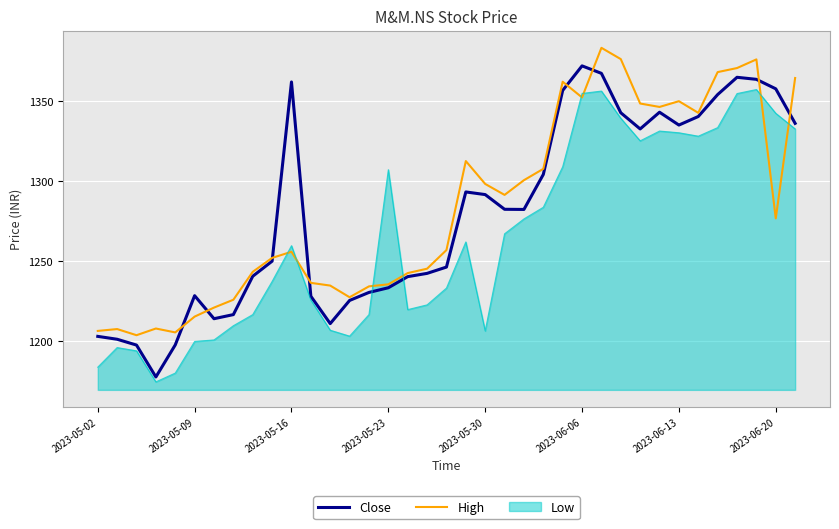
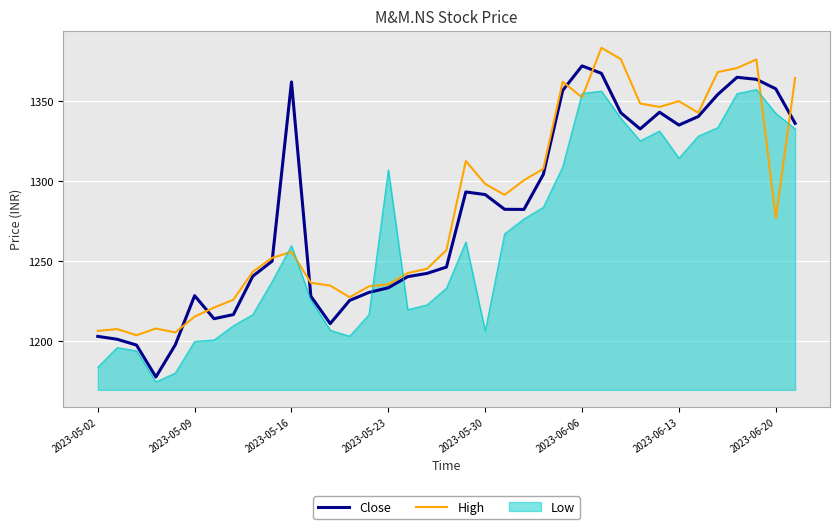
Low, 2023-06-13: 1330 -> 1314
